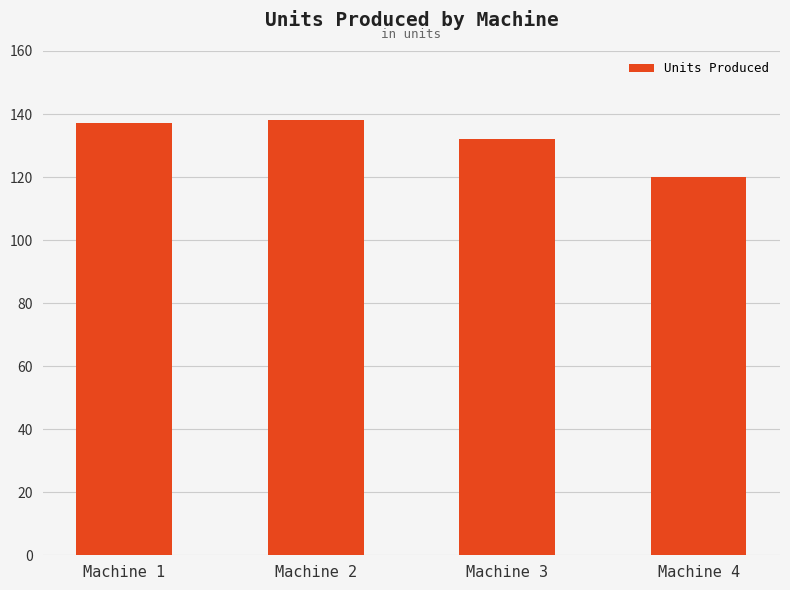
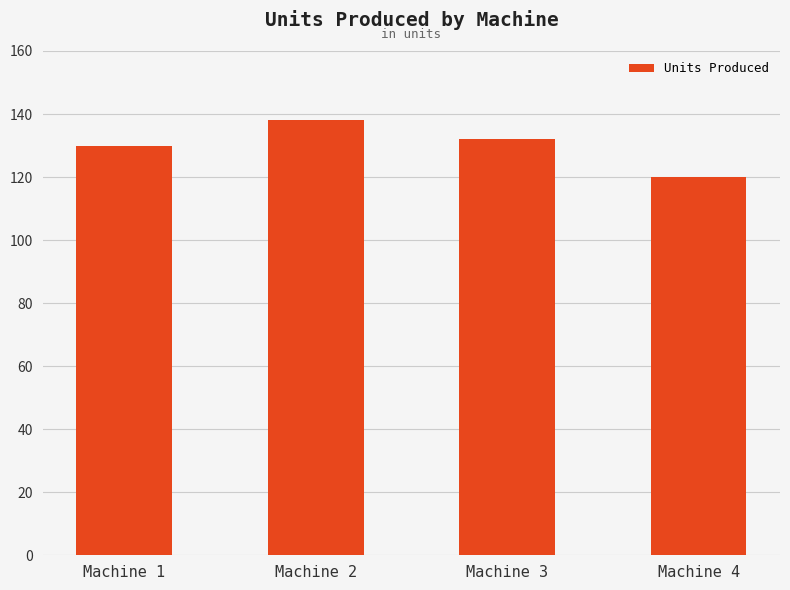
Machine 1: 137 -> 130
